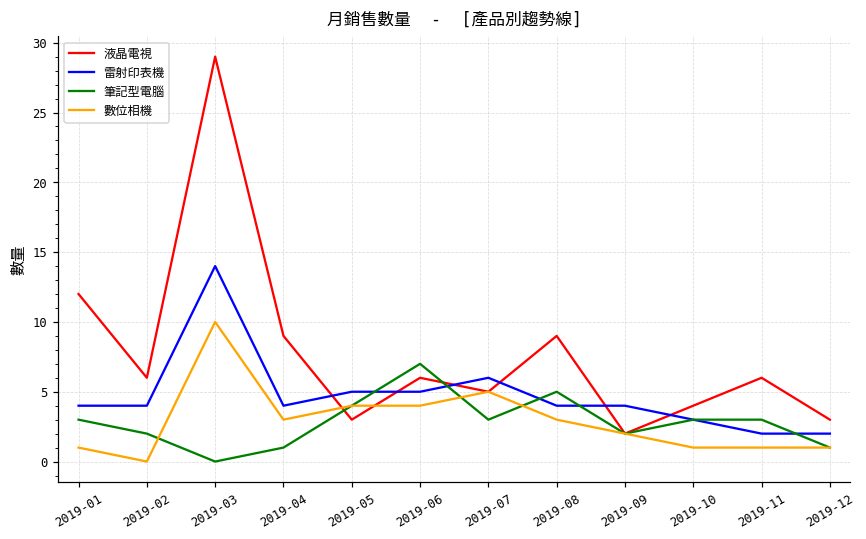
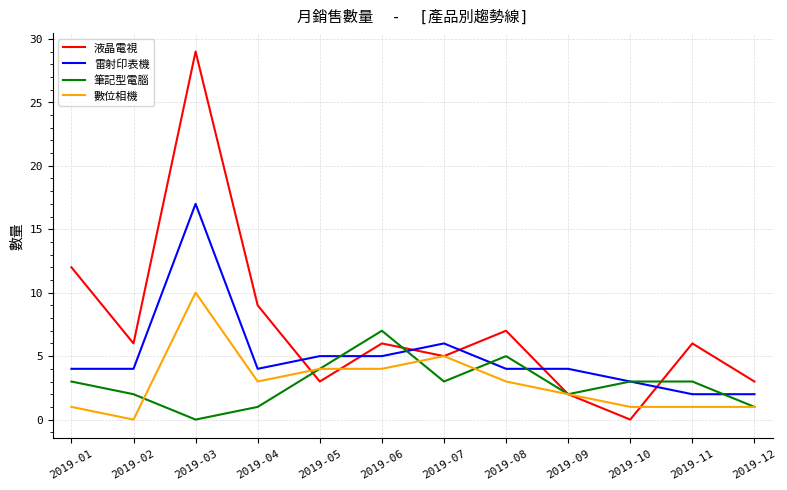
雷射印表機, 2019-03: 14 -> 17
液晶電視, 2019-08: 9 -> 7
液晶電視, 2019-10: 4 -> 0
